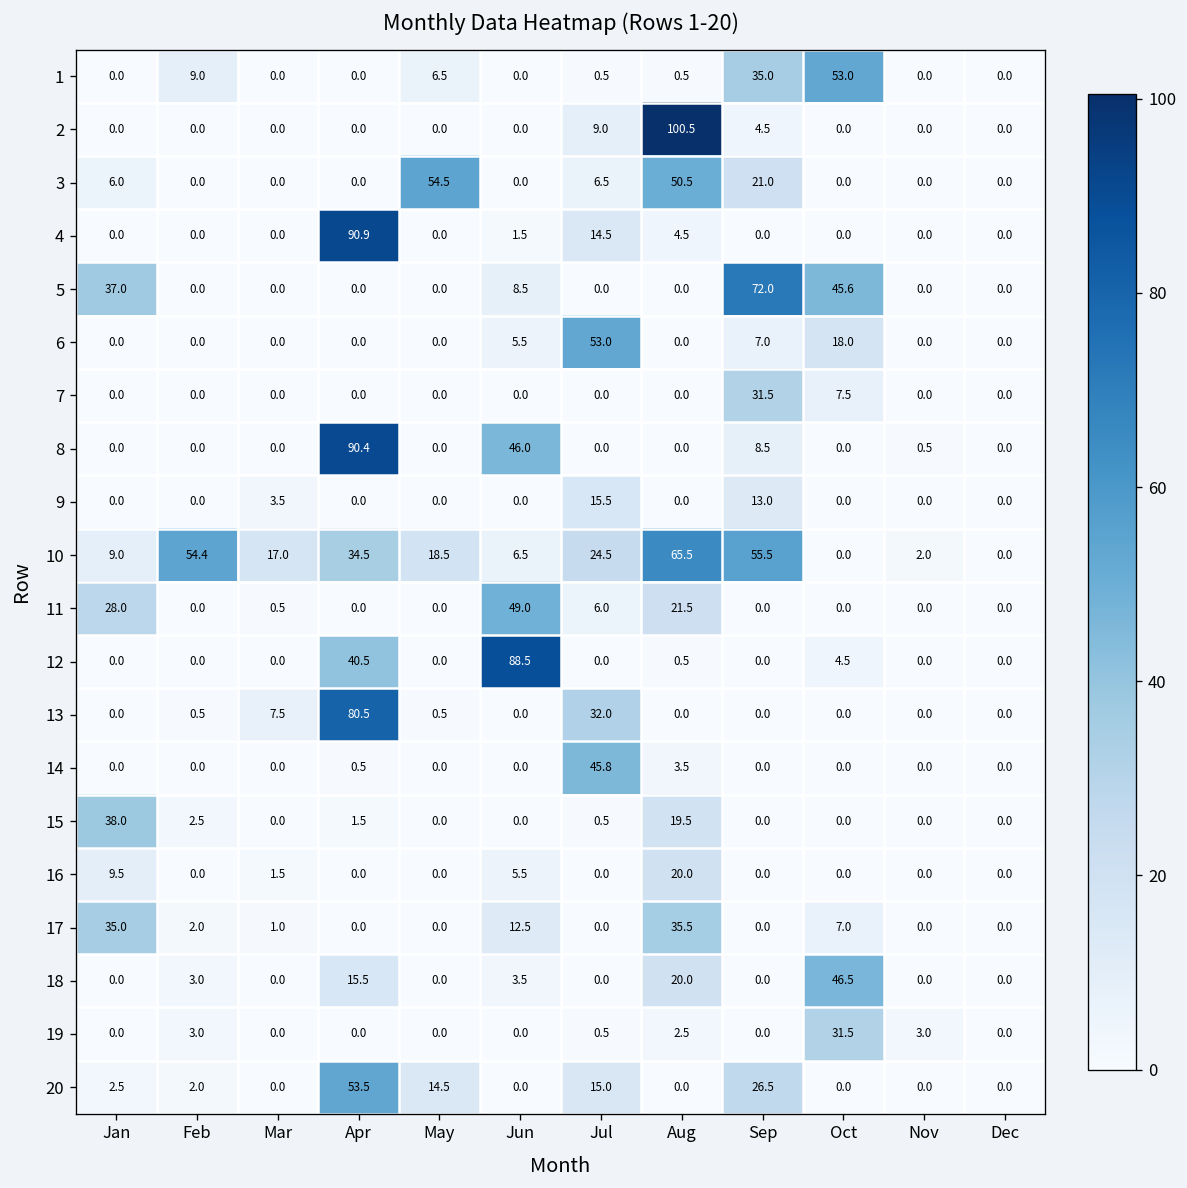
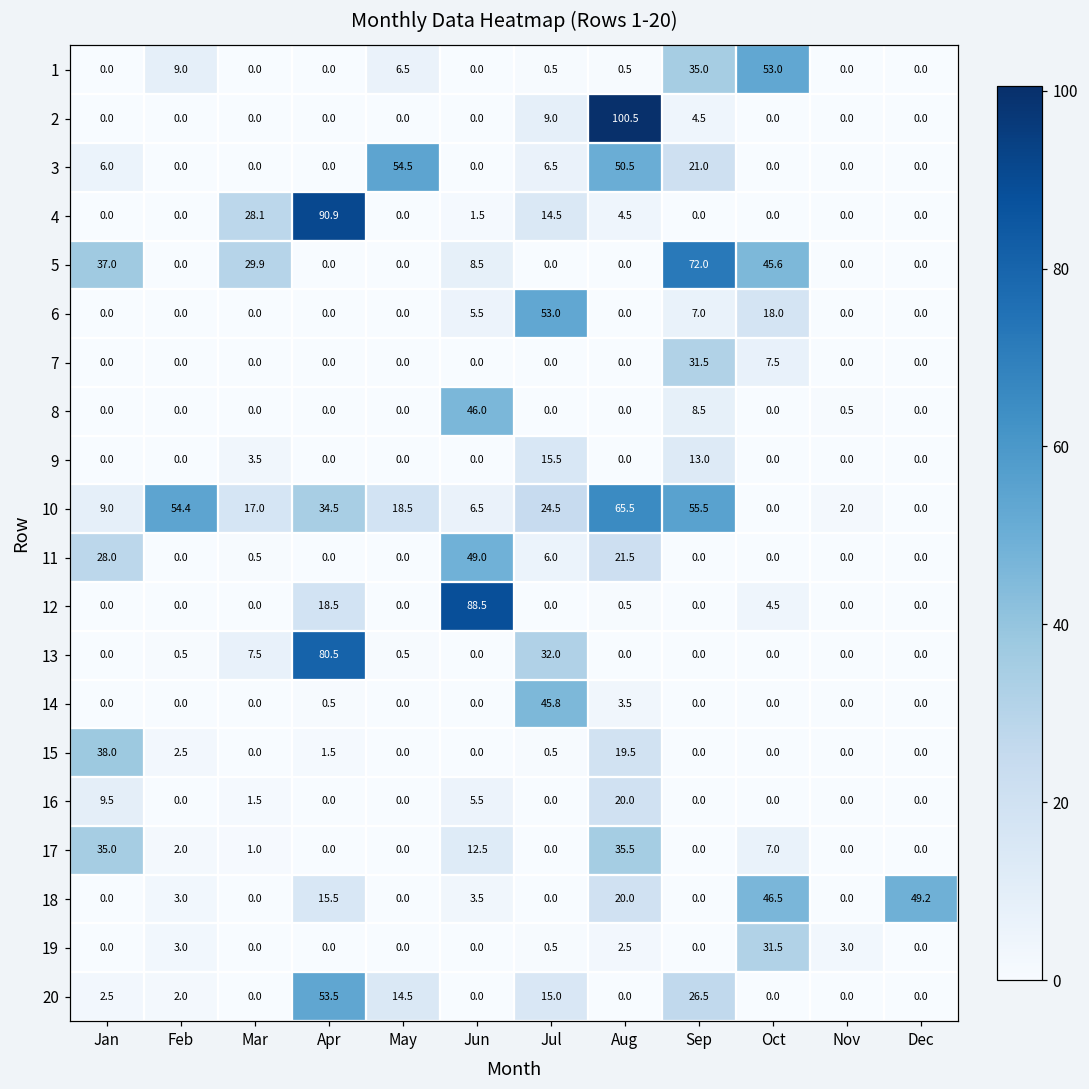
4, Mar: 0.0 -> 28.1
5, Mar: 0.0 -> 29.9
8, Apr: 90.4 -> 0.0
12, Apr: 40.5 -> 18.5
18, Dec: 0.0 -> 49.2
